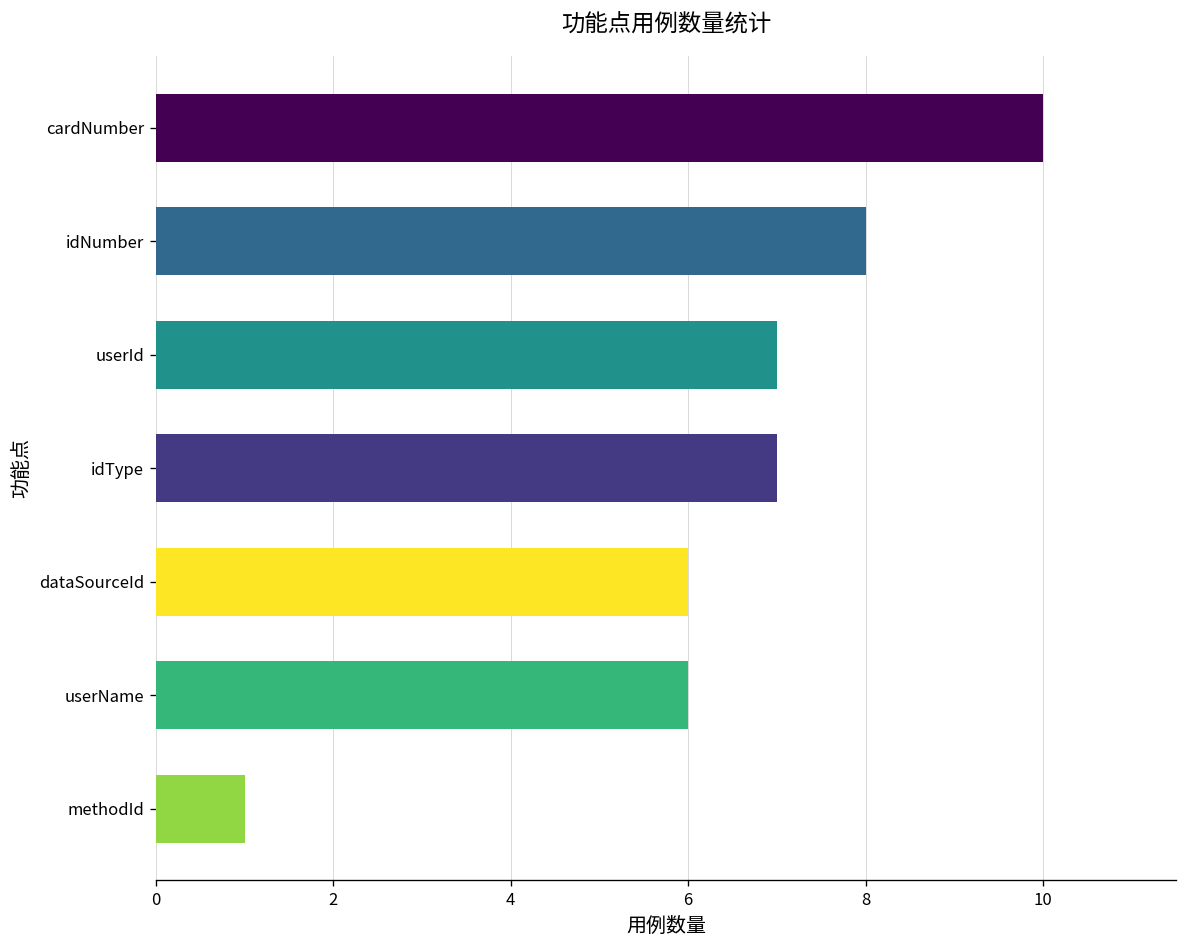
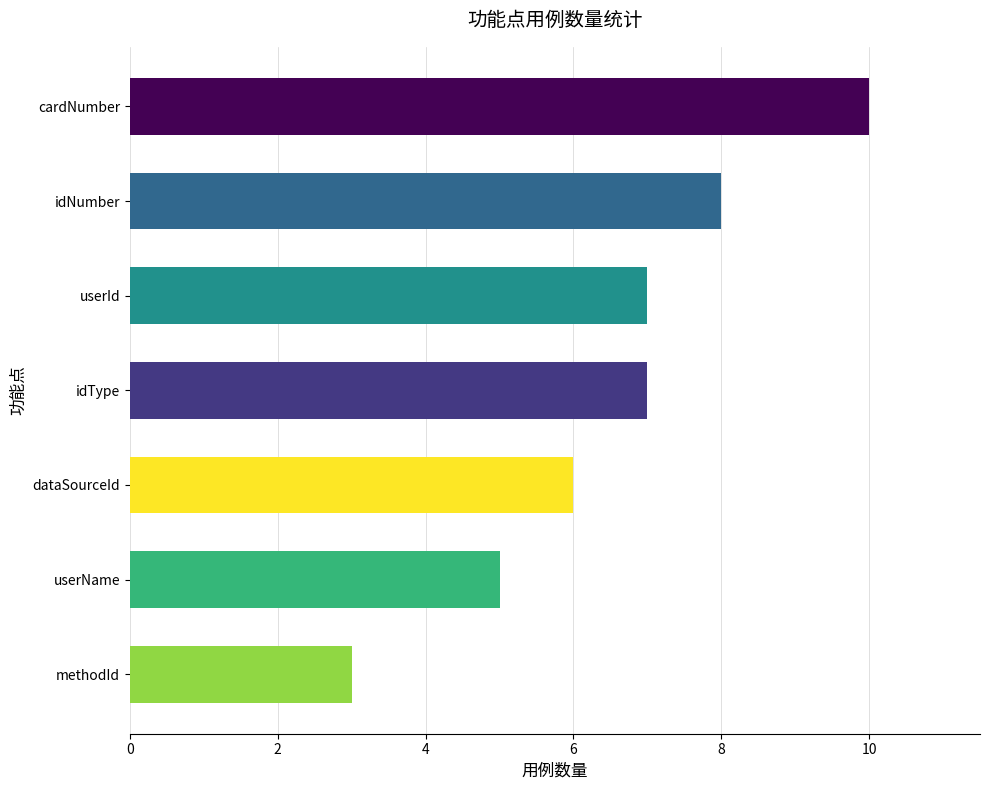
userName: 6 -> 5
methodId: 1 -> 3
